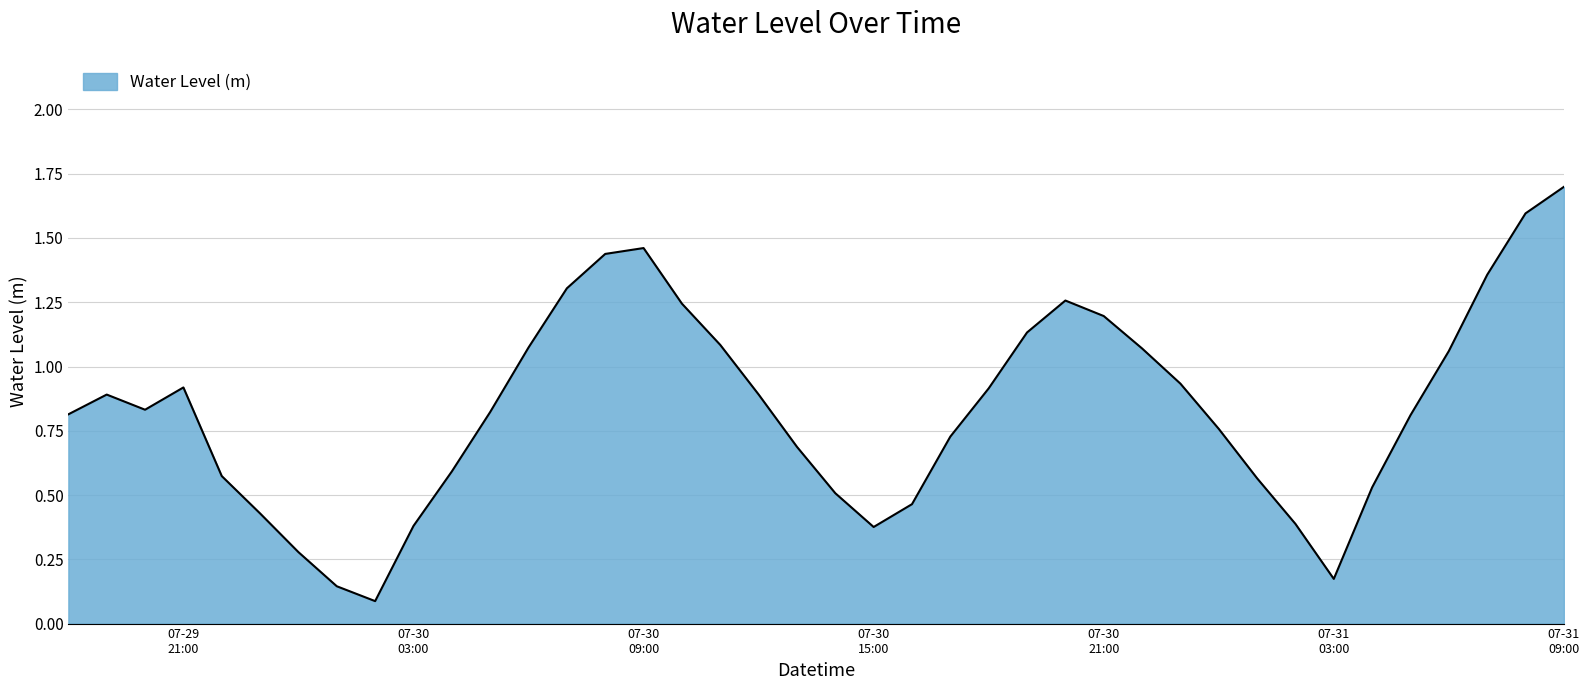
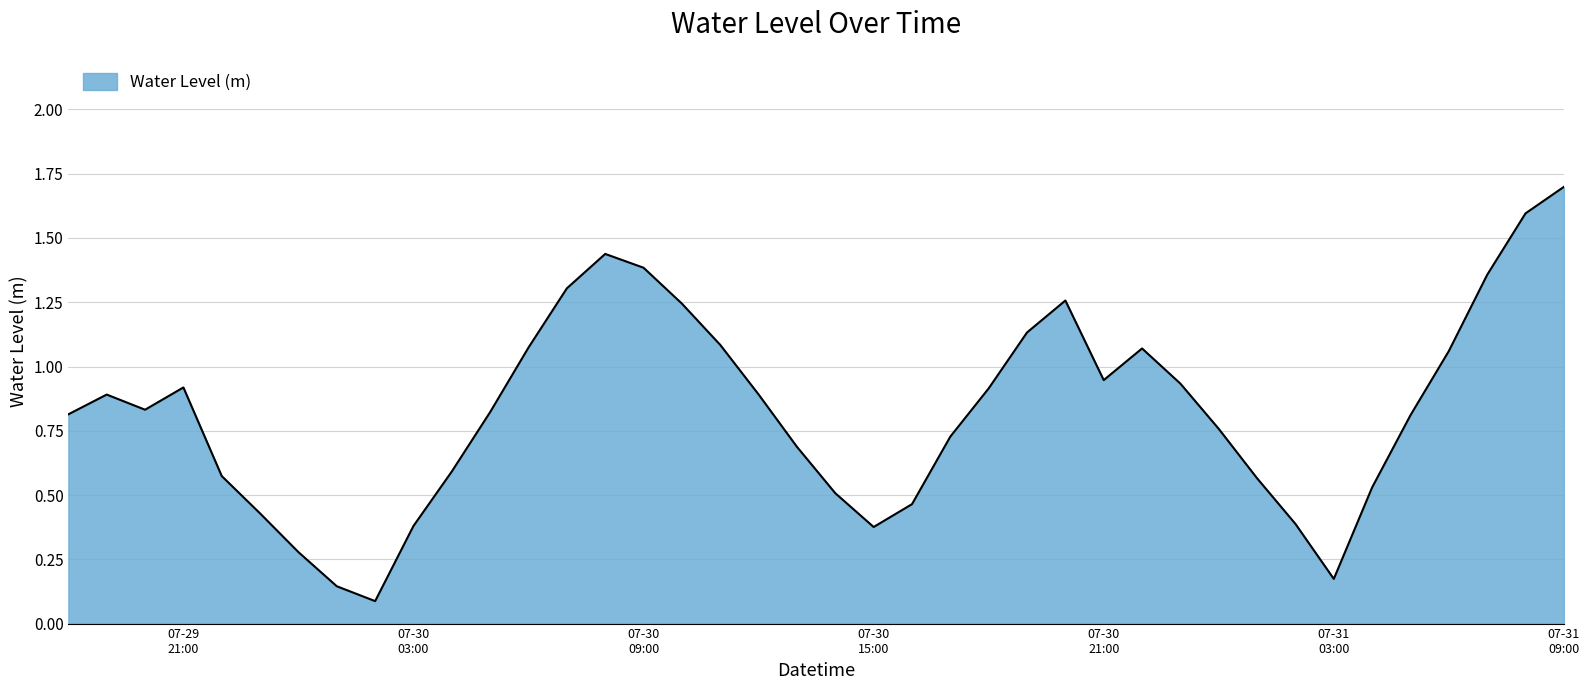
07-30 09:00: 1.46 -> 1.38
07-30 21:00: 1.20 -> 0.95
